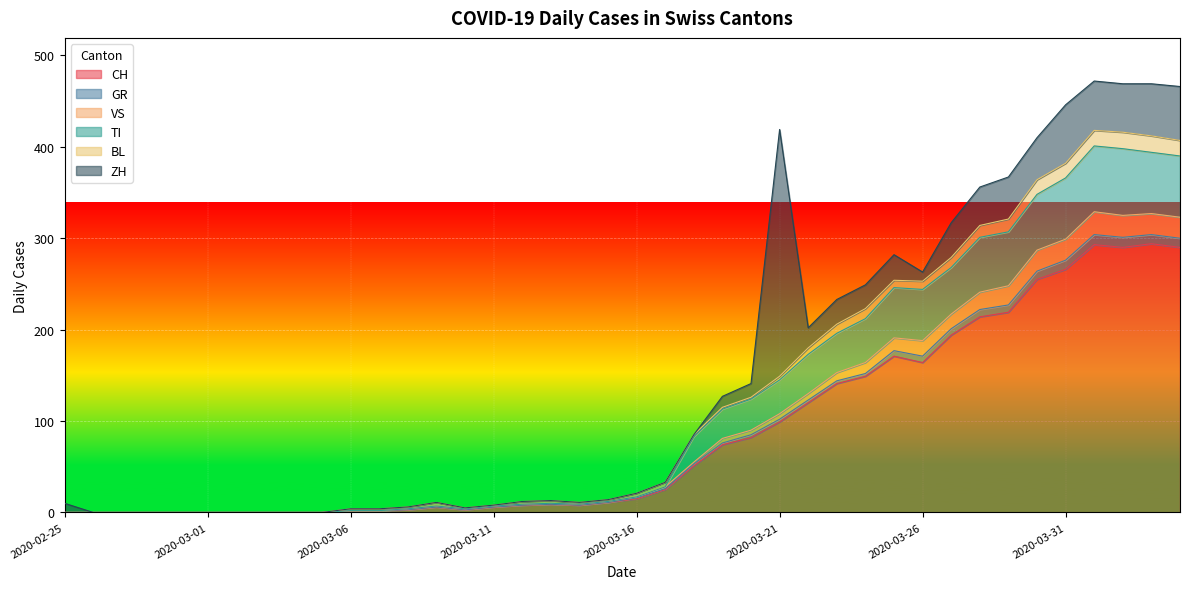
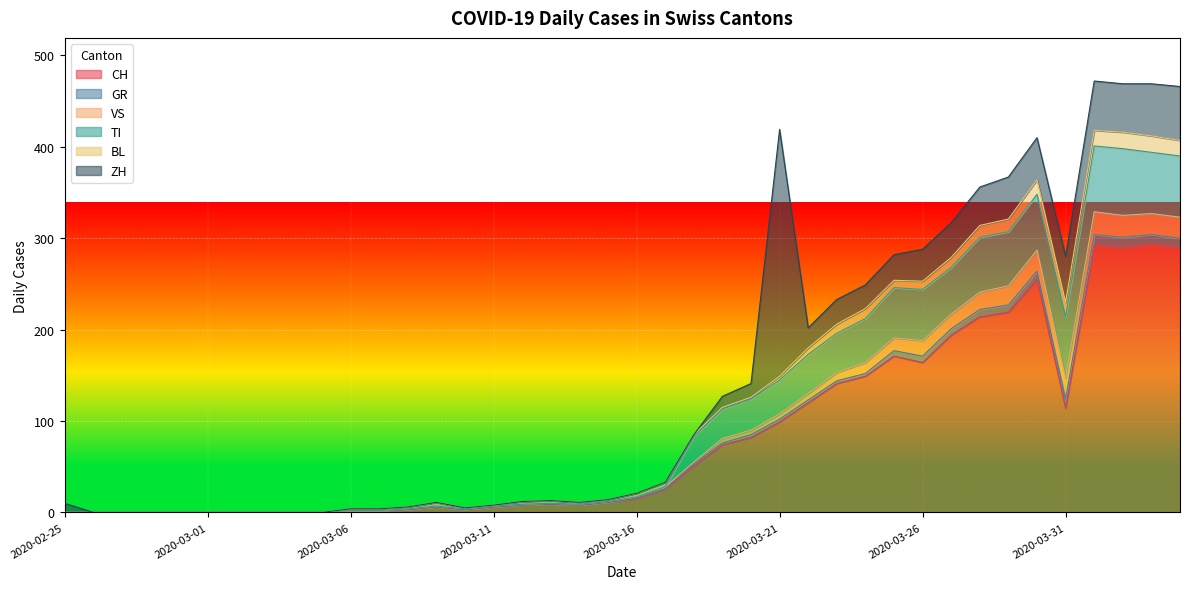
ZH, 2020-03-26: 10 -> 40
CH, 2020-03-31: 270 -> 110
ZH, 2020-03-31: 60 -> 50
